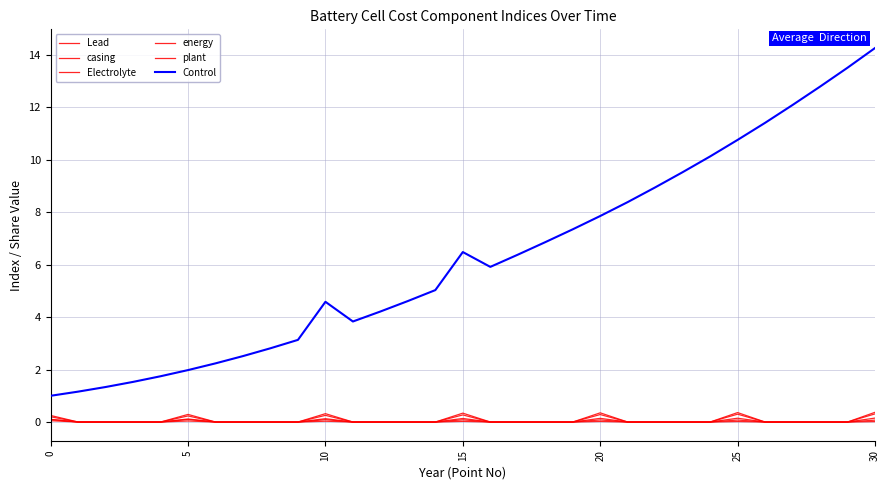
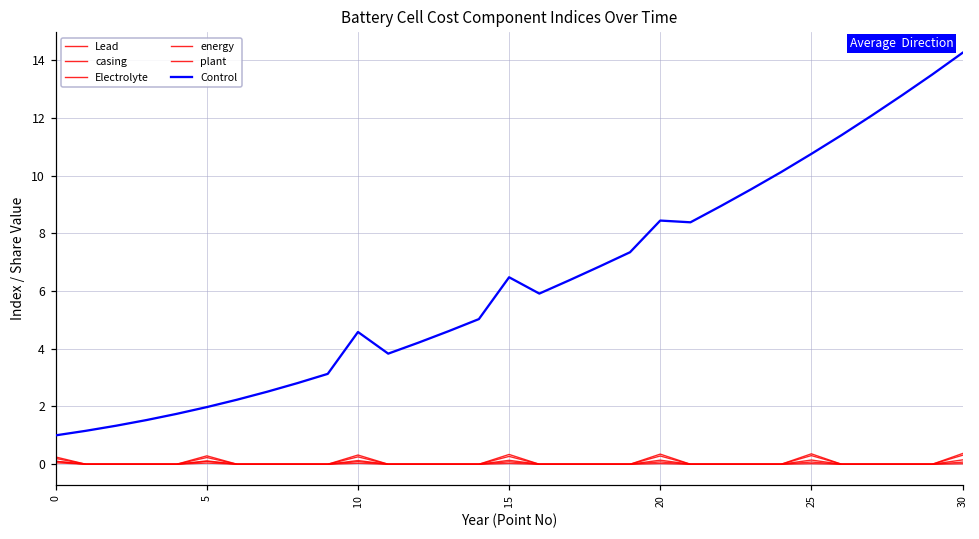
Control, 20: 7.9 -> 8.4
